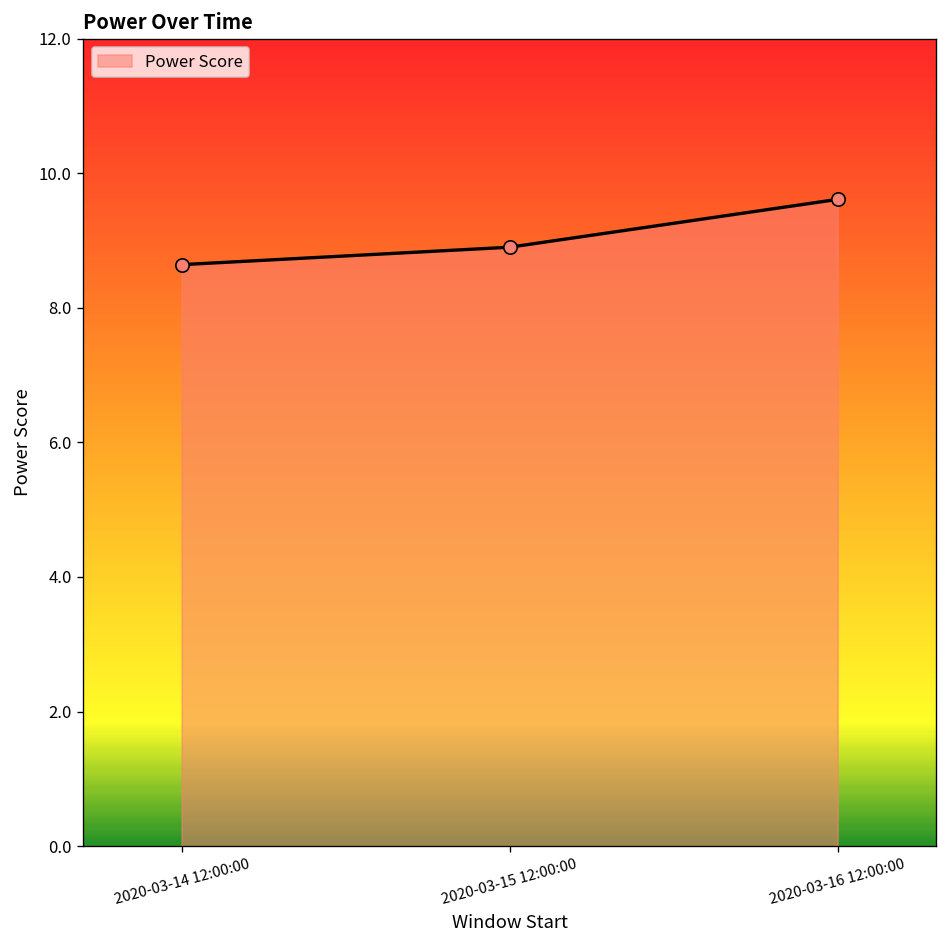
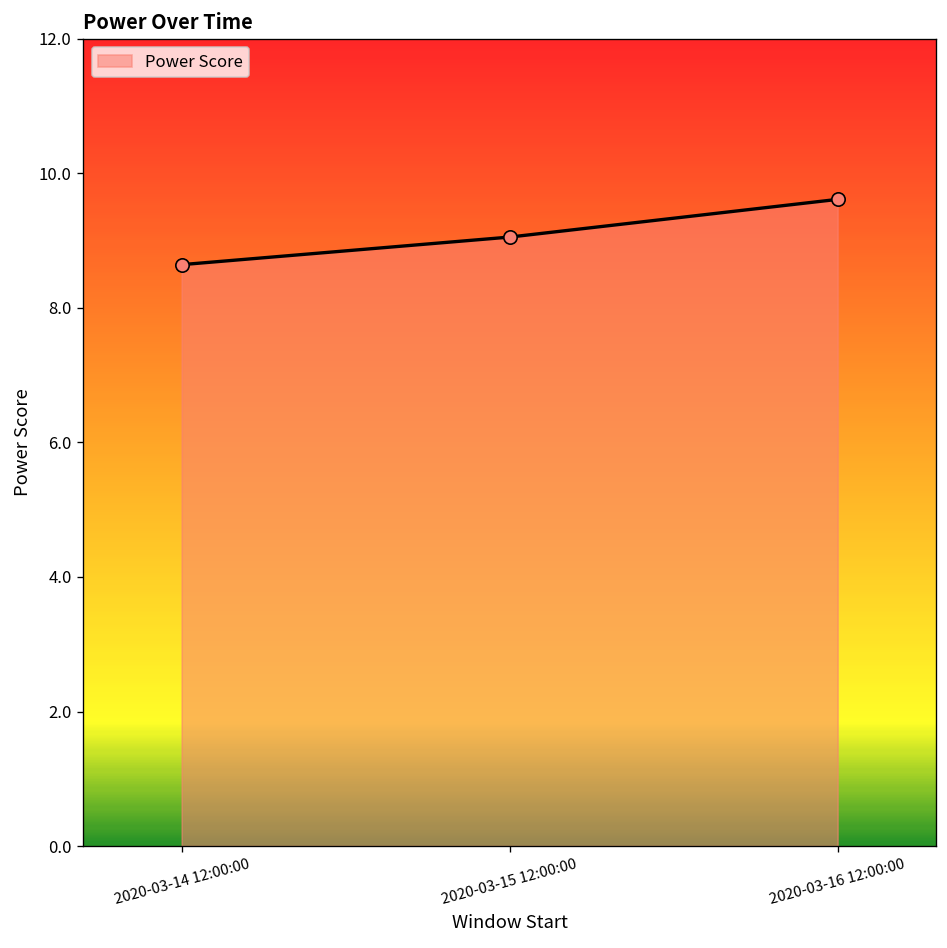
2020-03-15 12:00:00: 8.9 -> 9.1
